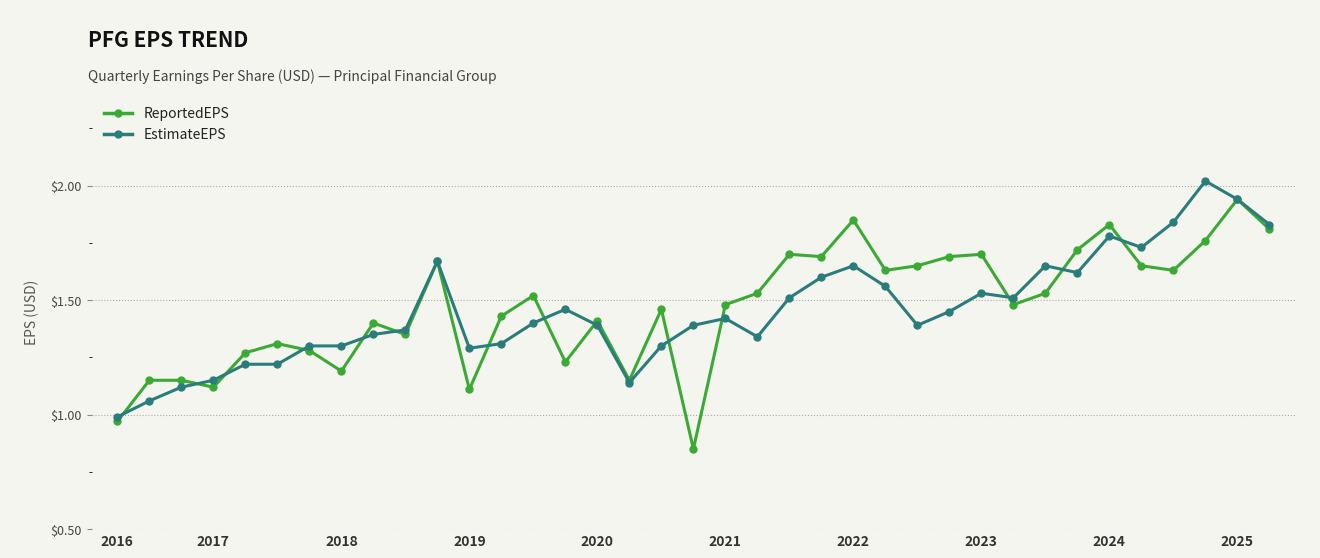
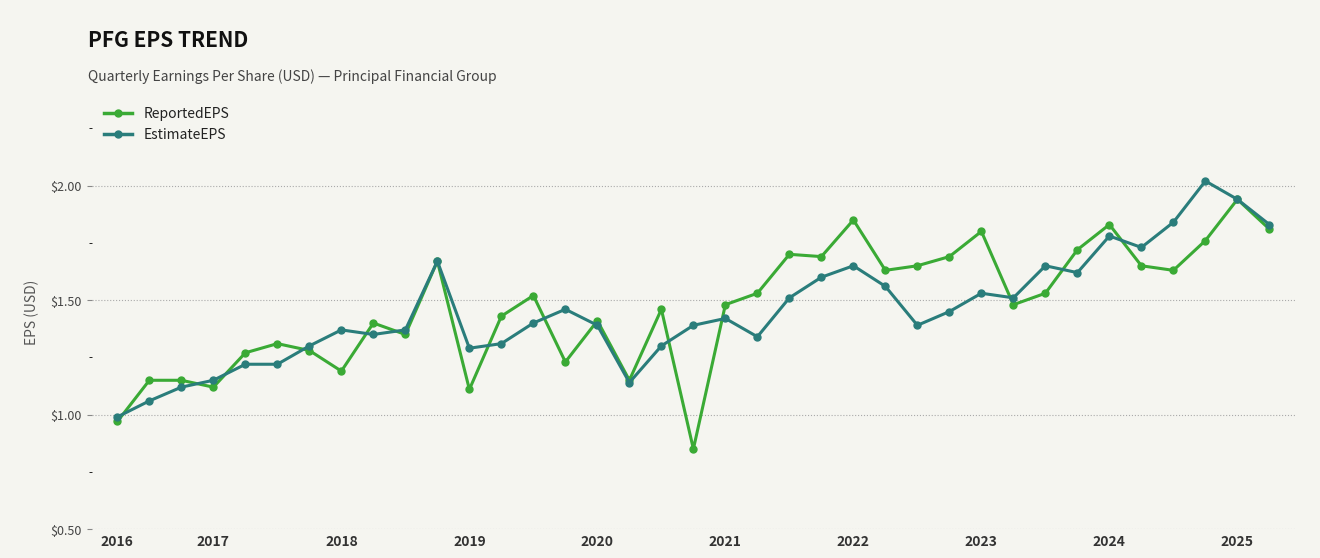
EstimateEPS, 2018: $1.30 -> $1.37
ReportedEPS, 2023: $1.7 -> $1.8
